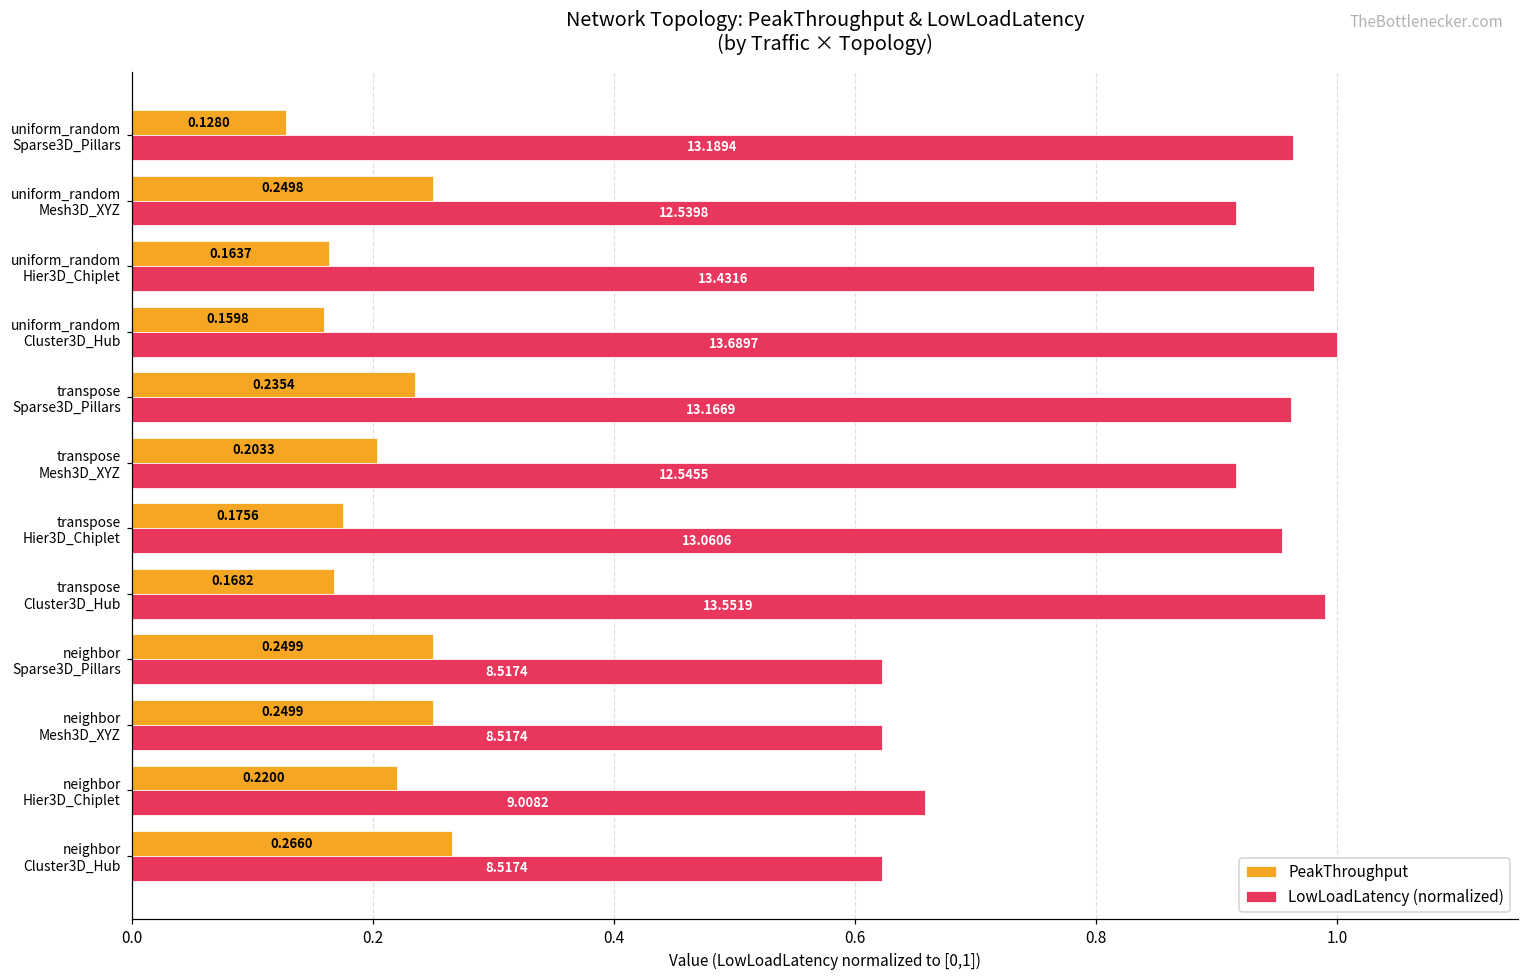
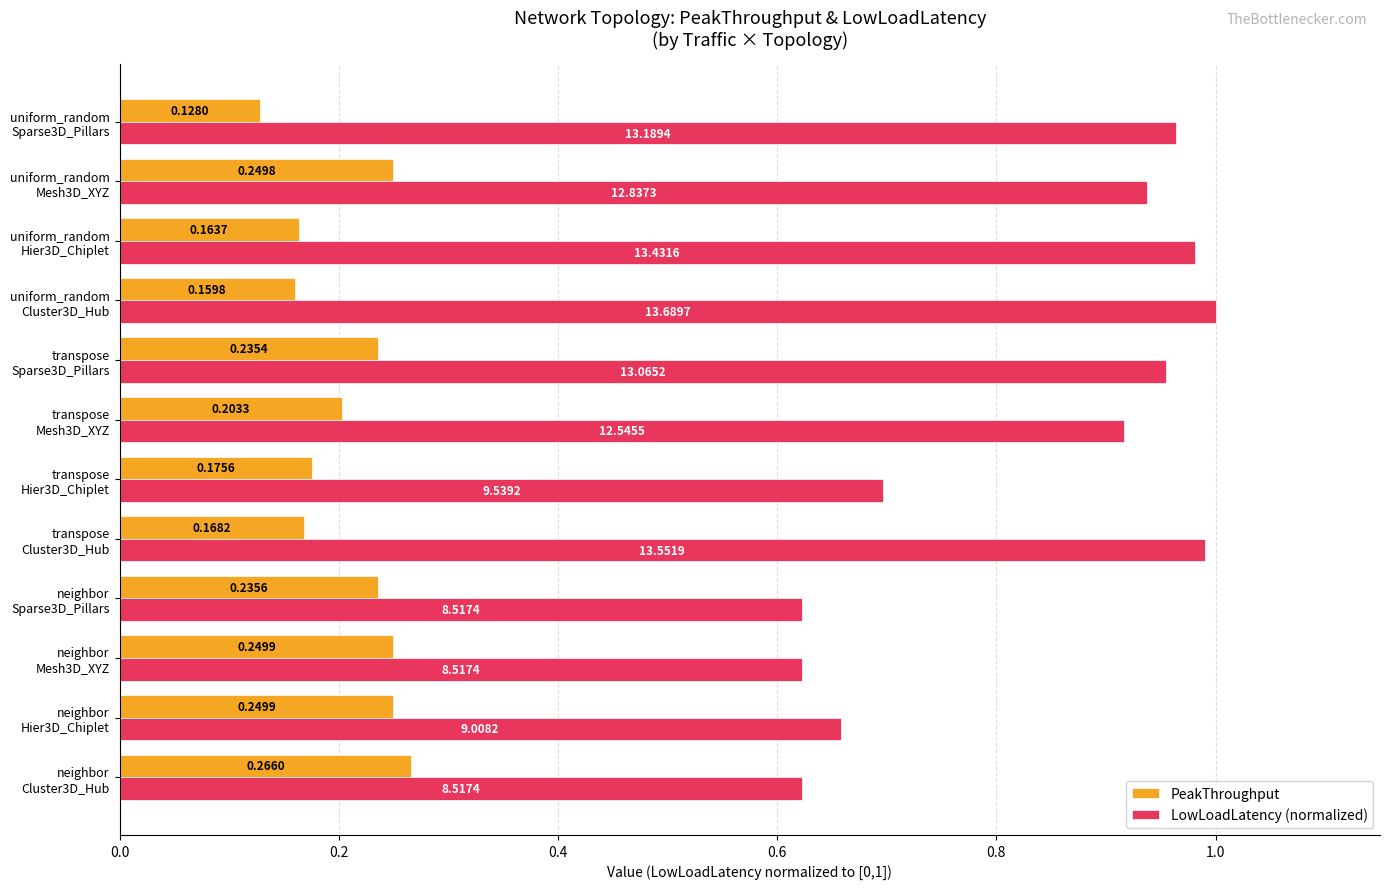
LowLoadLatency (normalized), uniform_random Mesh3D_XYZ: 12.5398 -> 12.8373
LowLoadLatency (normalized), transpose Sparse3D_Pillars: 13.1669 -> 13.0652
LowLoadLatency (normalized), transpose Hier3D_Chiplet: 13.0606 -> 9.5392
PeakThroughput, neighbor Sparse3D_Pillars: 0.2499 -> 0.2356
PeakThroughput, neighbor Hier3D_Chiplet: 0.2200 -> 0.2499
